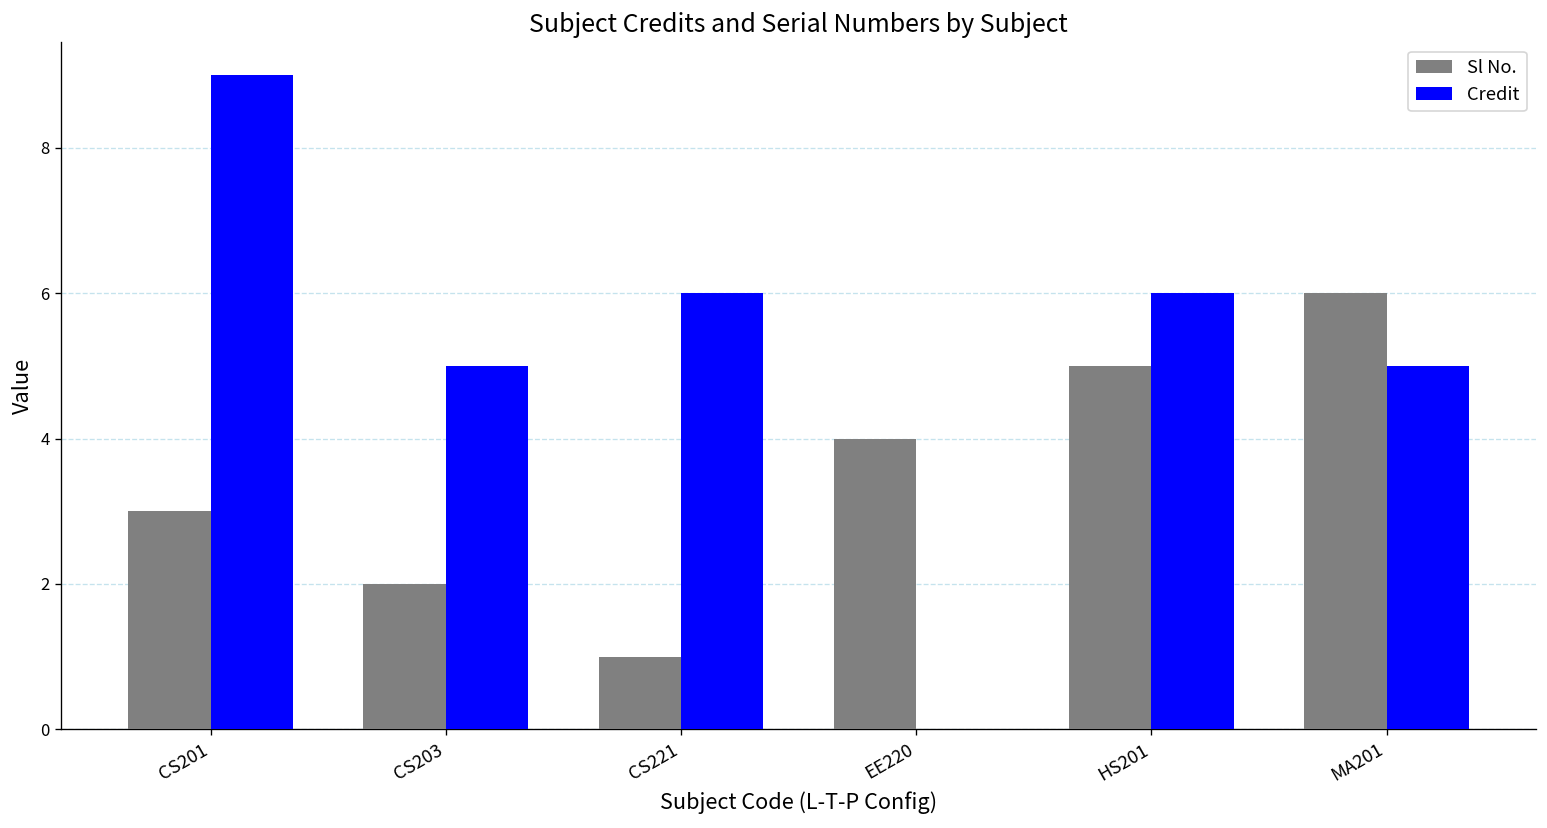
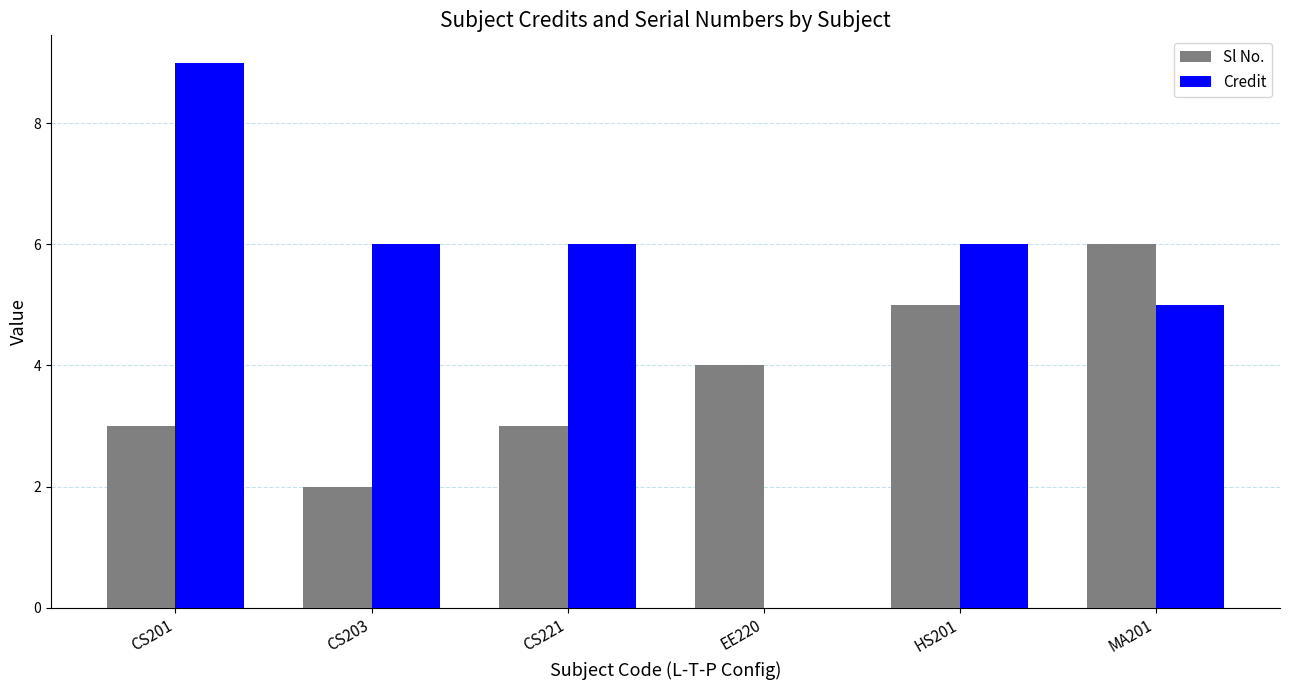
Credit, CS203: 5 -> 6
Sl No., CS221: 1 -> 3
